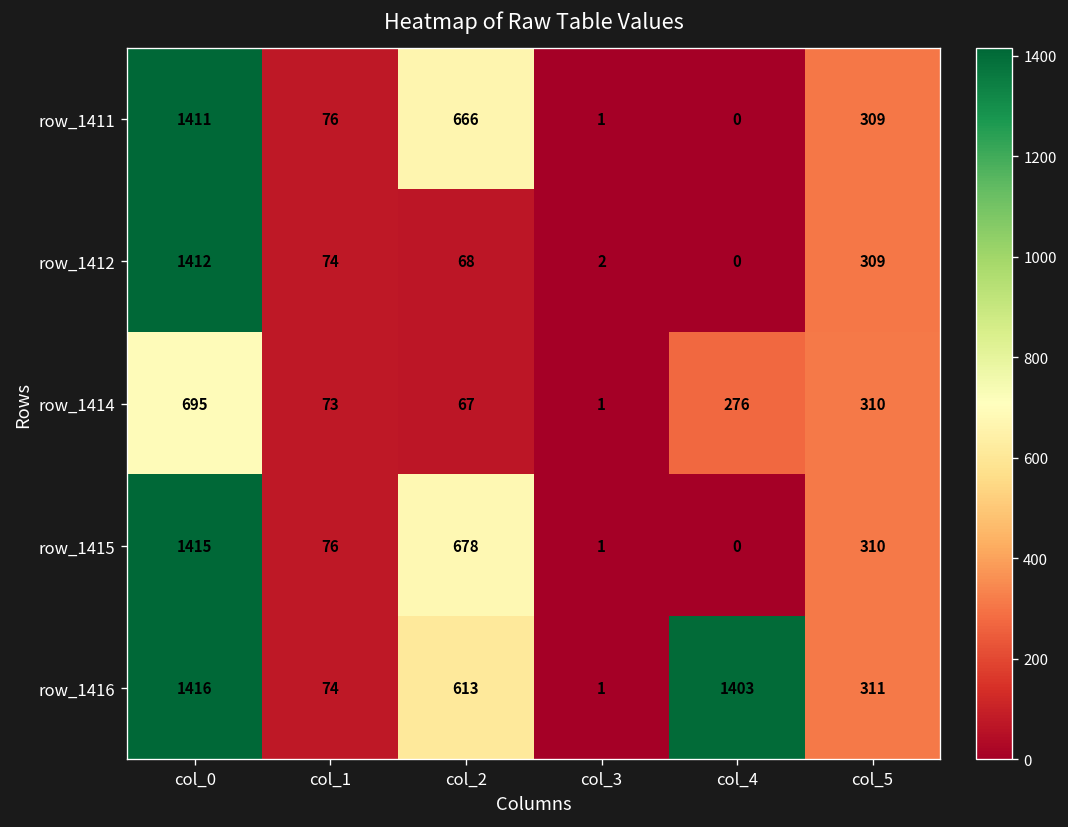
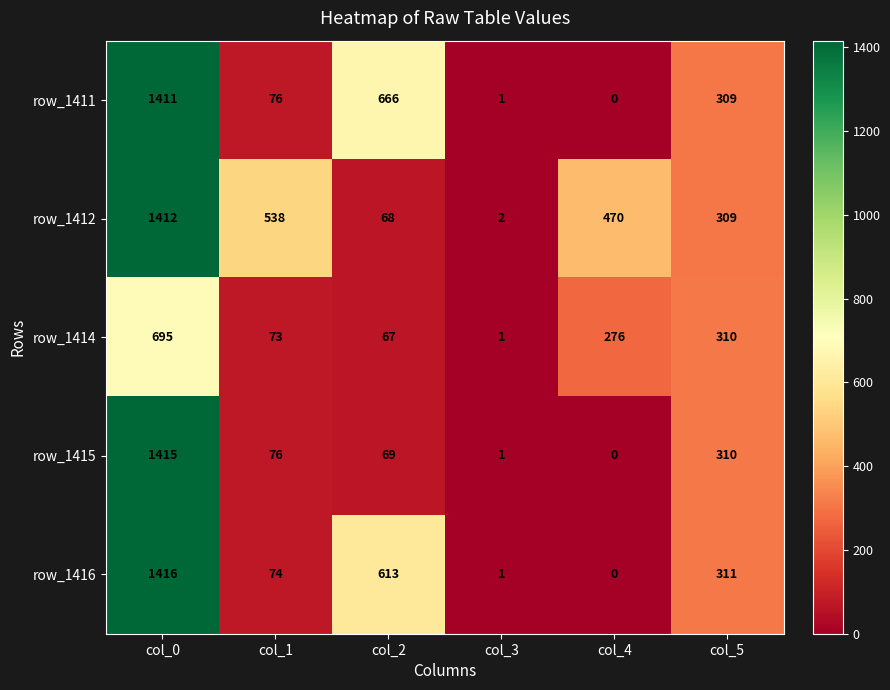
row_1412, col_1: 74 -> 538
row_1412, col_4: 0 -> 470
row_1415, col_2: 678 -> 69
row_1416, col_4: 1403 -> 0
